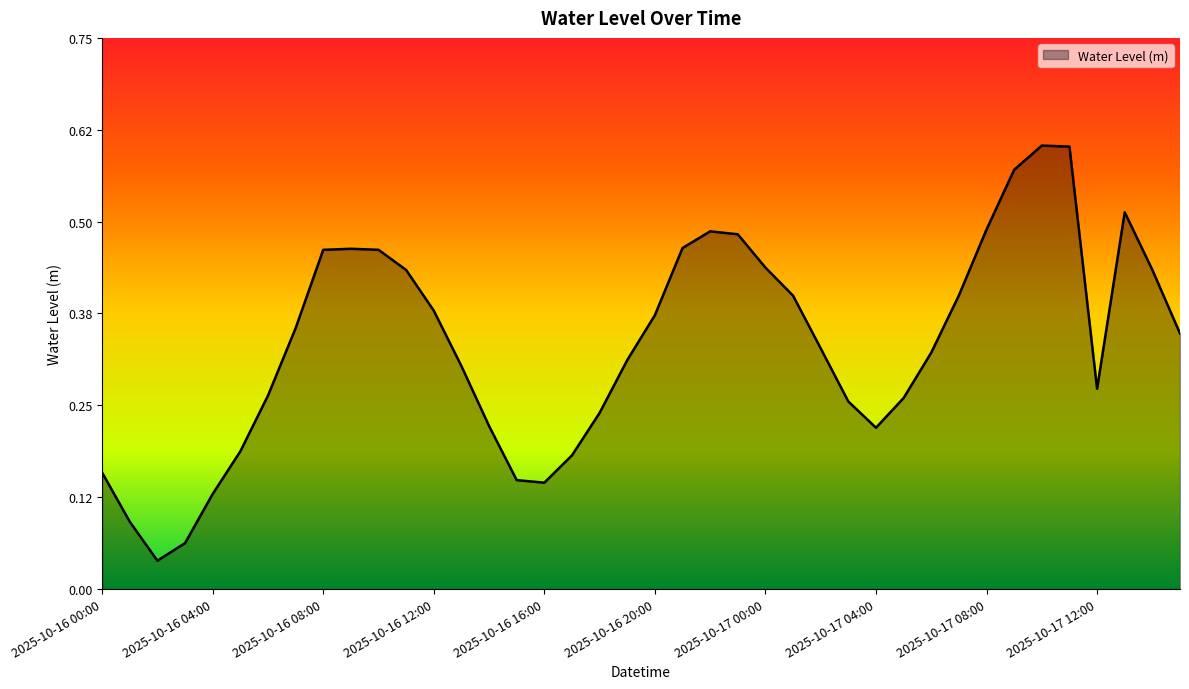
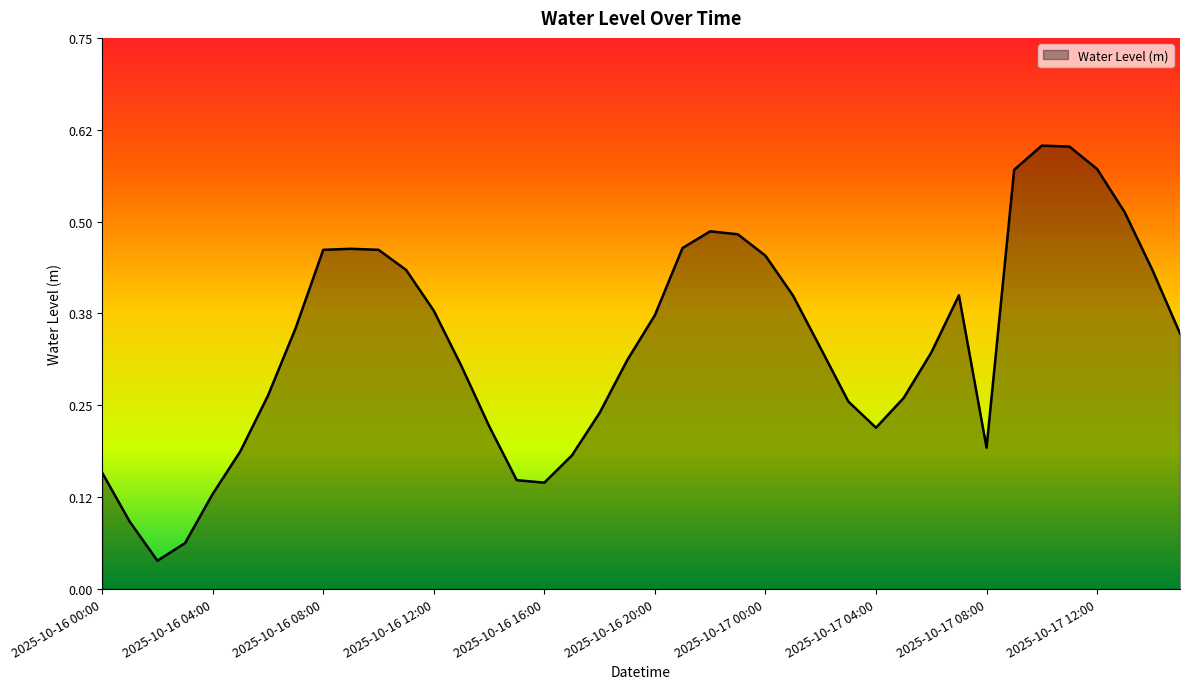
2025-10-17 00:00: 0.44 -> 0.45
2025-10-17 08:00: 0.49 -> 0.19
2025-10-17 12:00: 0.27 -> 0.57
